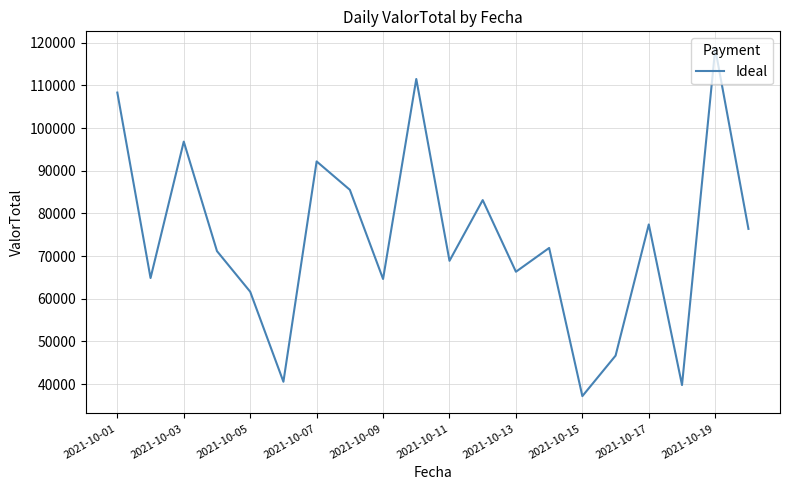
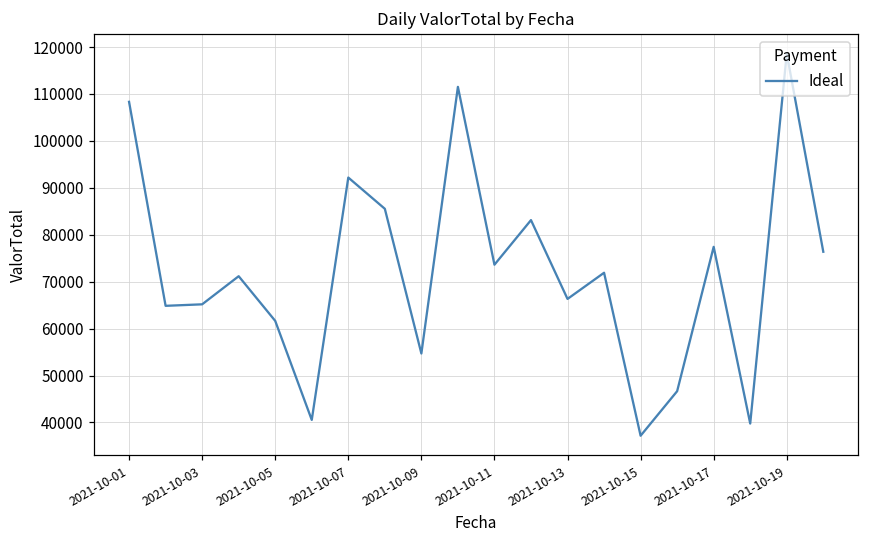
2021-10-03: 97000 -> 65000
2021-10-09: 65000 -> 55000
2021-10-11: 69000 -> 74000
